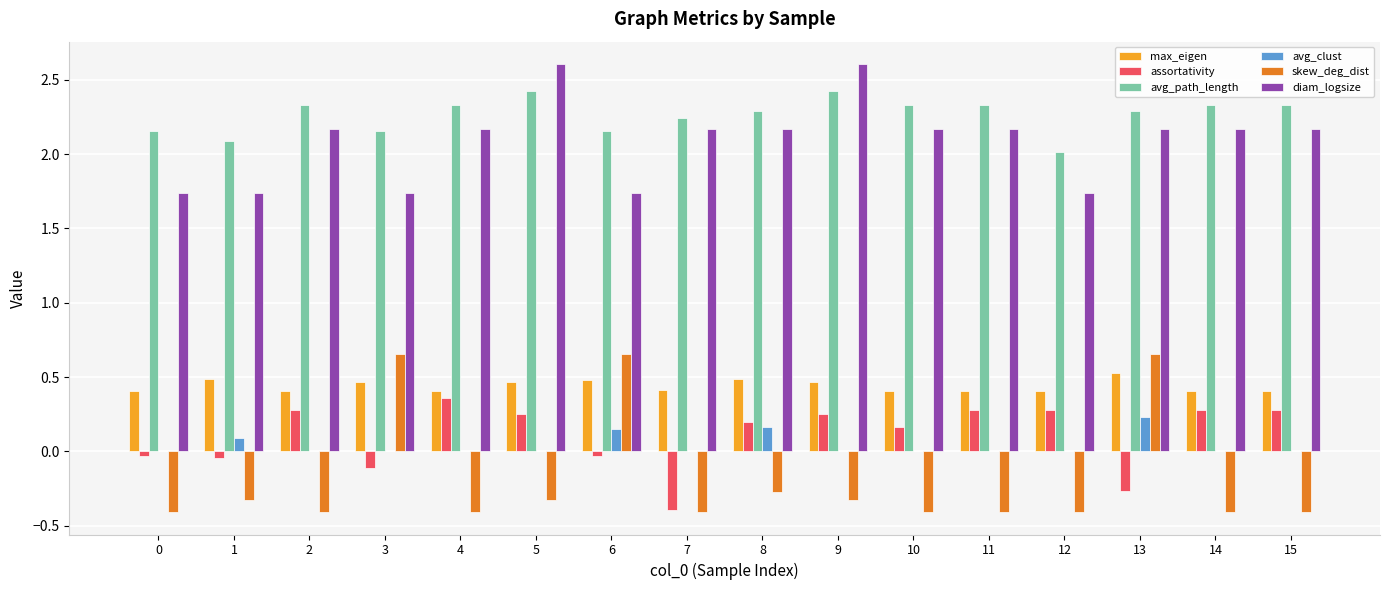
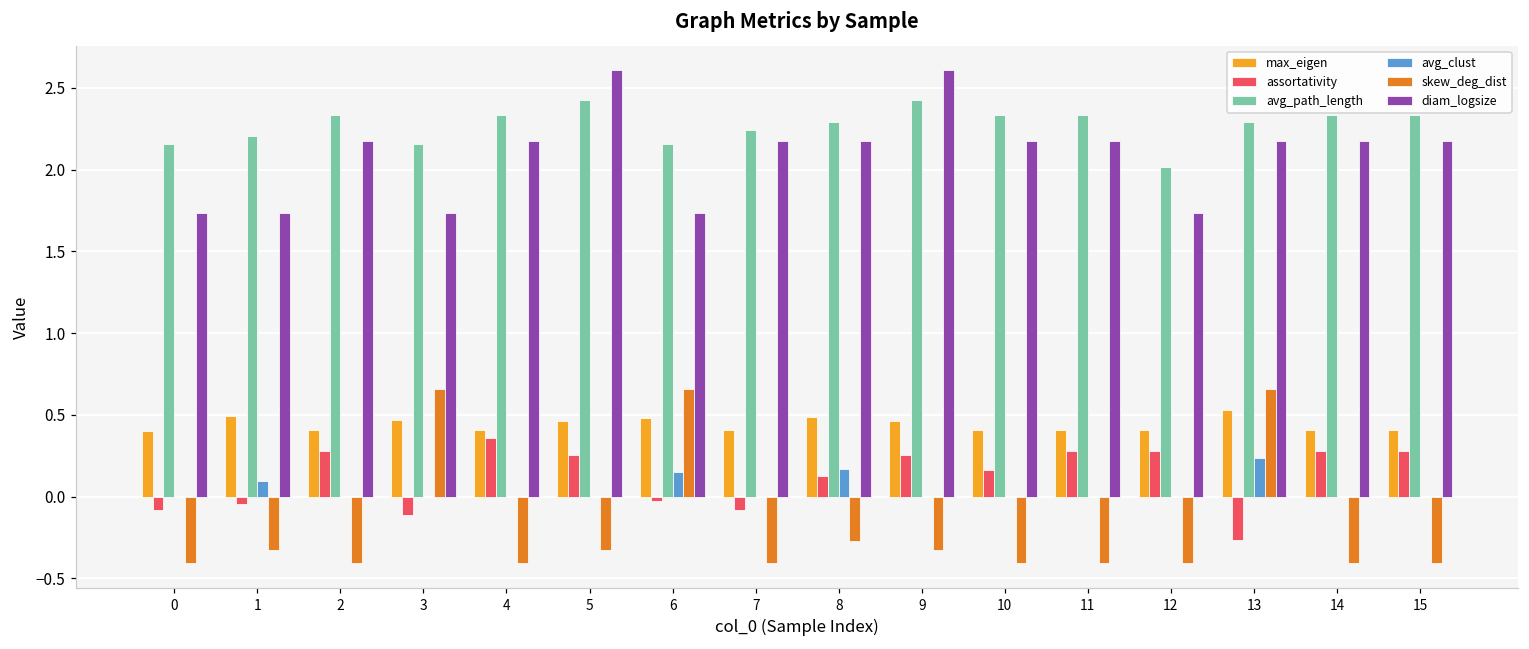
assortativity, 0: -0.03 -> -0.08
avg_path_length, 1: 2.09 -> 2.20
assortativity, 7: -0.39 -> -0.08
assortativity, 8: 0.20 -> 0.12
